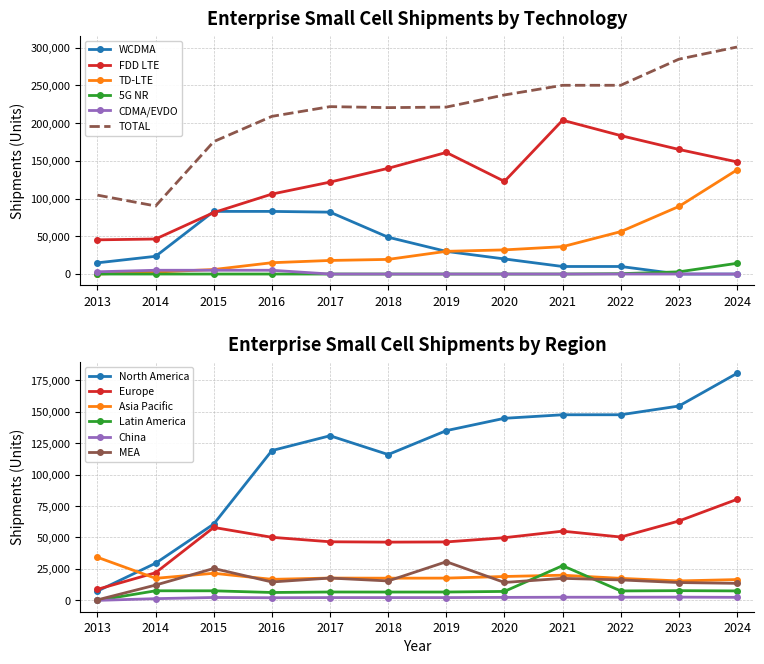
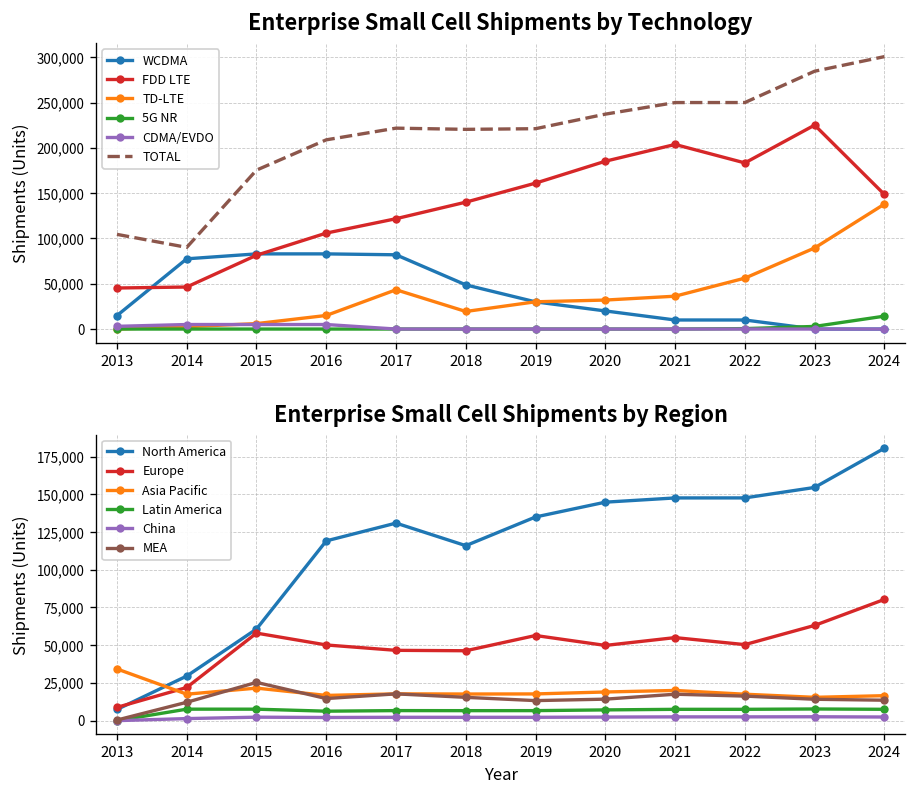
Enterprise Small Cell Shipments by Technology, WCDMA, 2014: 20,000 -> 80,000
Enterprise Small Cell Shipments by Technology, TD-LTE, 2017: 20,000 -> 40,000
Enterprise Small Cell Shipments by Technology, FDD LTE, 2020: 120,000 -> 190,000
Enterprise Small Cell Shipments by Technology, FDD LTE, 2023: 170,000 -> 230,000
Enterprise Small Cell Shipments by Region, Europe, 2019: 46,000 -> 56,000
Enterprise Small Cell Shipments by Region, MEA, 2019: 31,000 -> 13,000
Enterprise Small Cell Shipments by Region, Latin America, 2021: 28,000 -> 8,000
